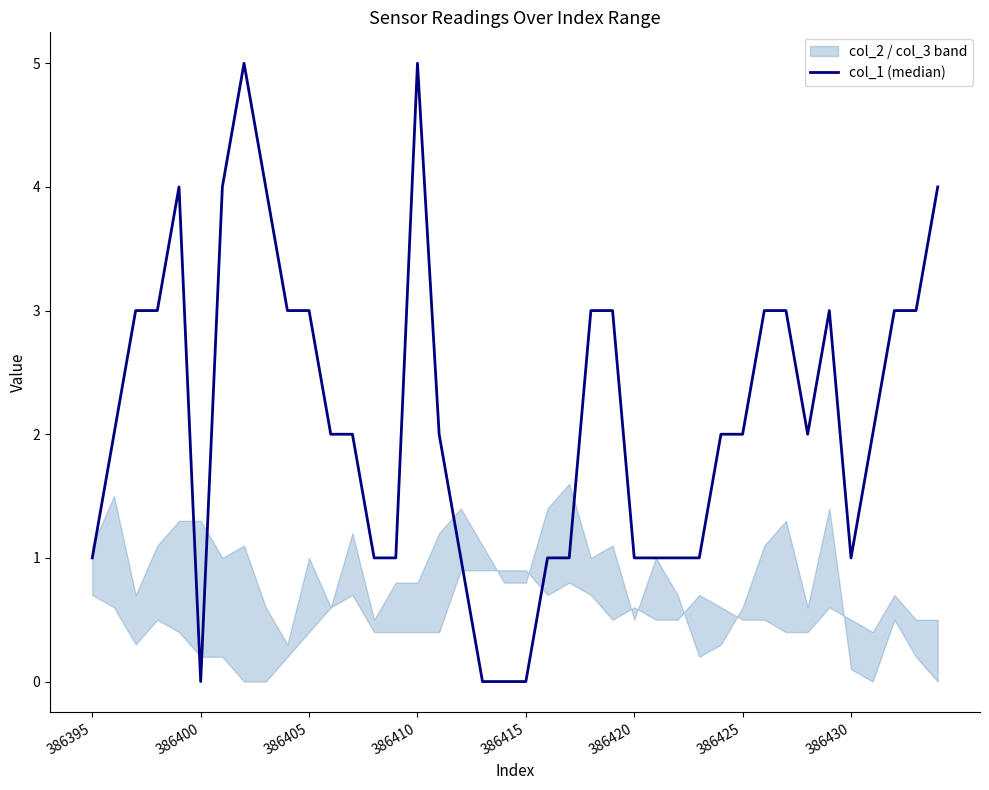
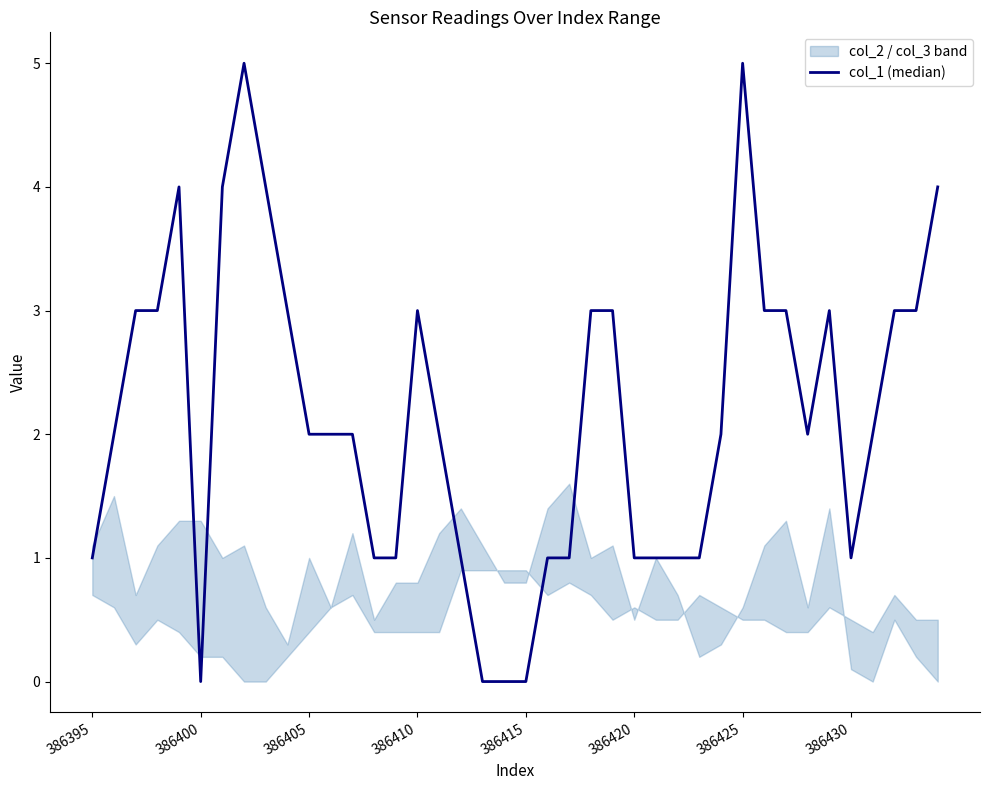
col_1 (median), 386405: 3.00 -> 2.00
col_1 (median), 386410: 5.00 -> 3.00
col_1 (median), 386425: 2.00 -> 5.00
